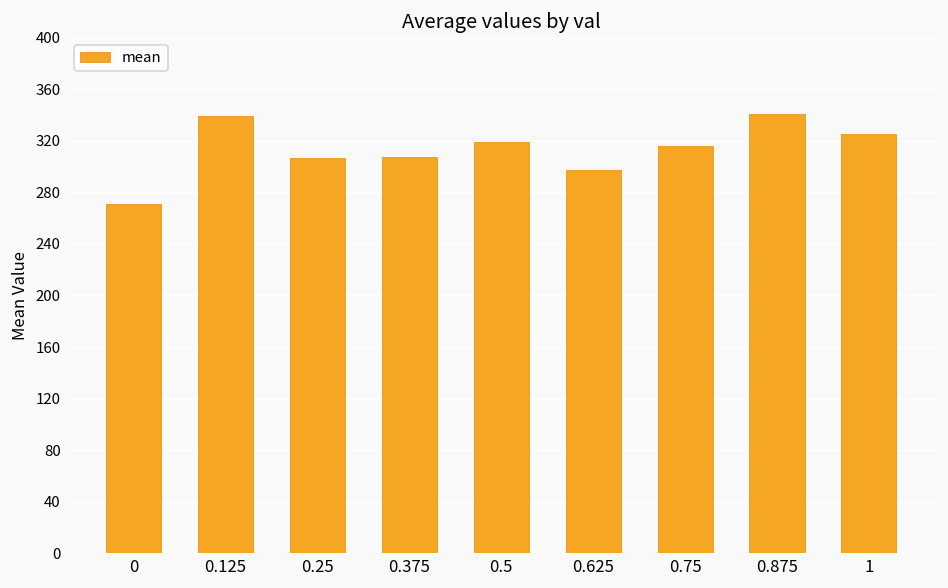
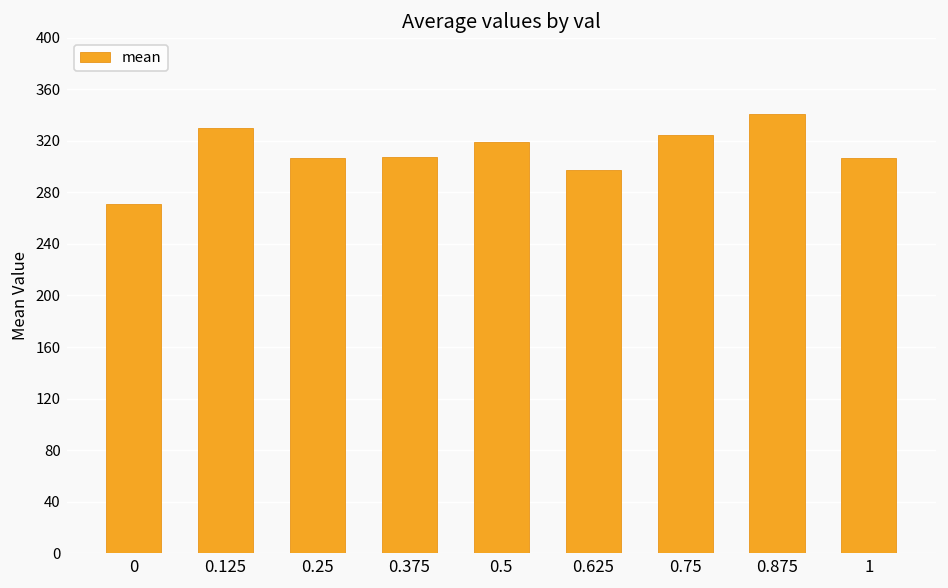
0.125: 339 -> 330
0.75: 316 -> 325
1: 325 -> 306
